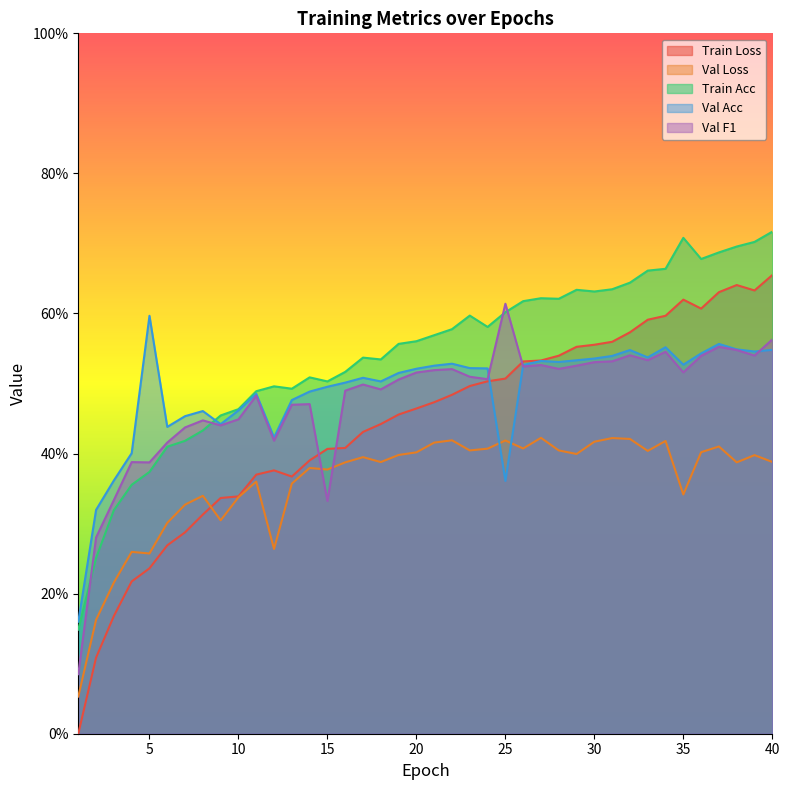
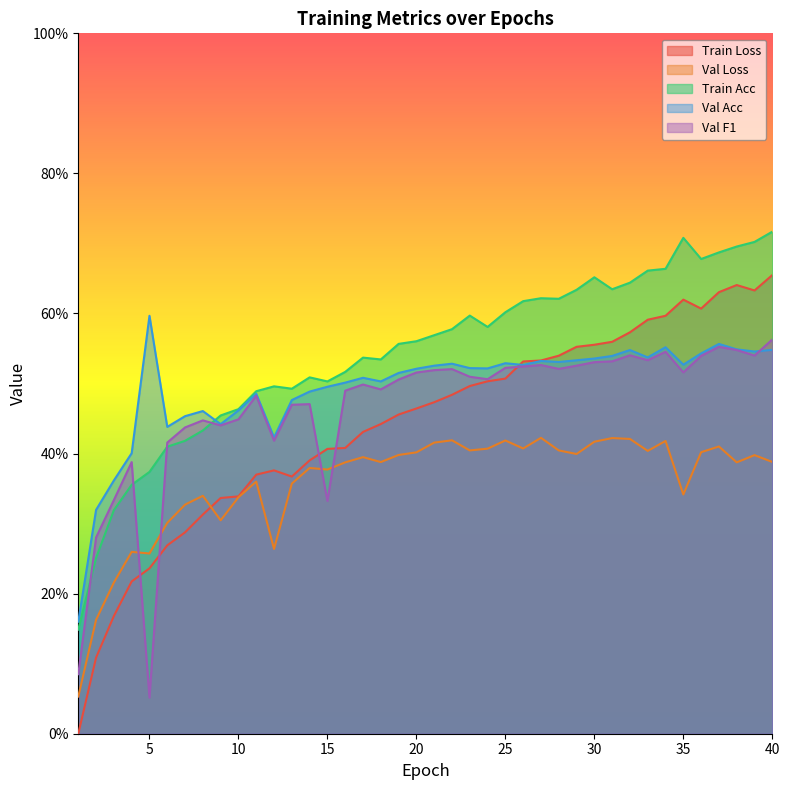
Val F1, 5: 39% -> 5%
Val Acc, 25: 36% -> 53%
Val F1, 25: 61% -> 52%
Train Acc, 30: 63% -> 65%
